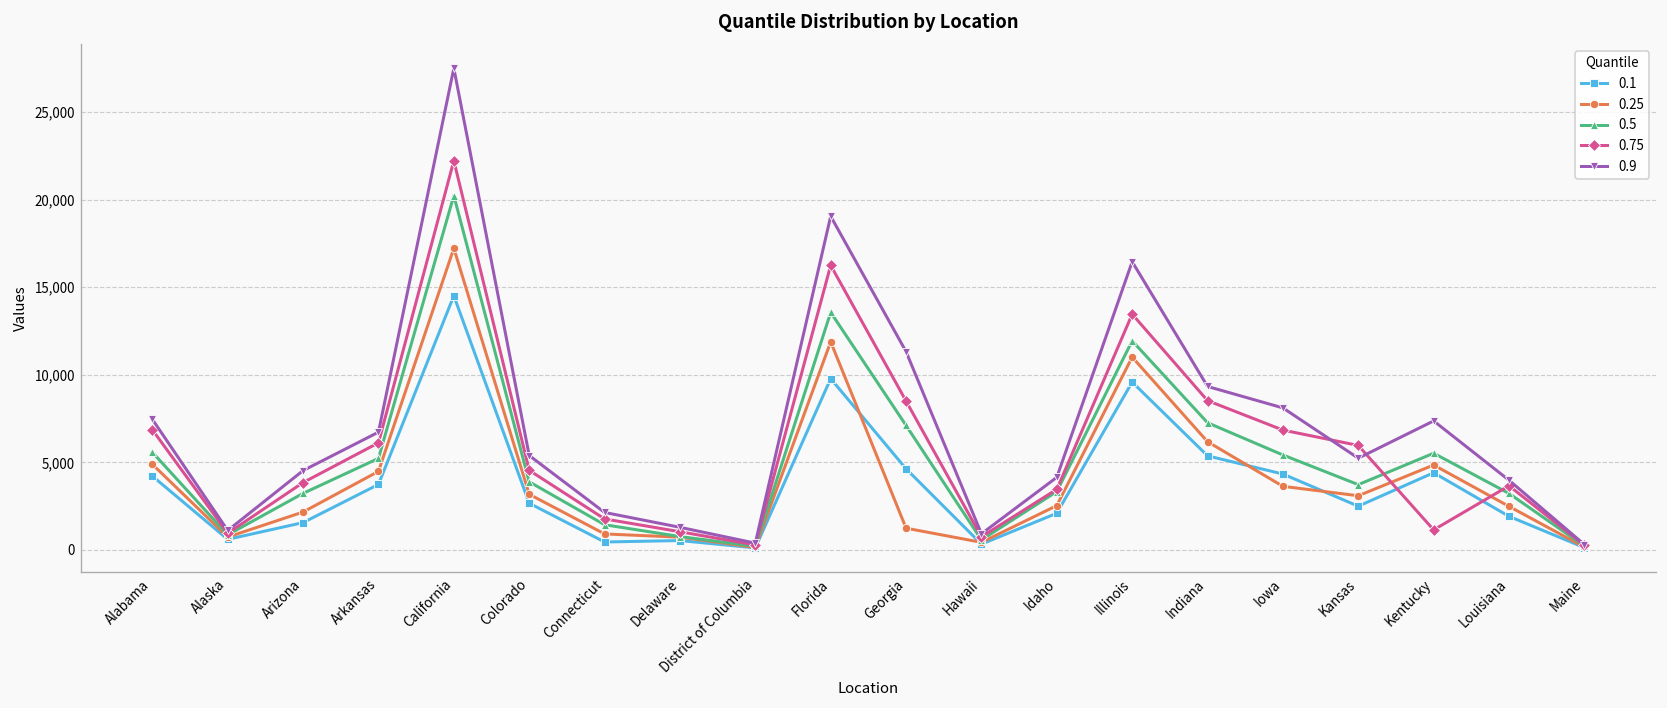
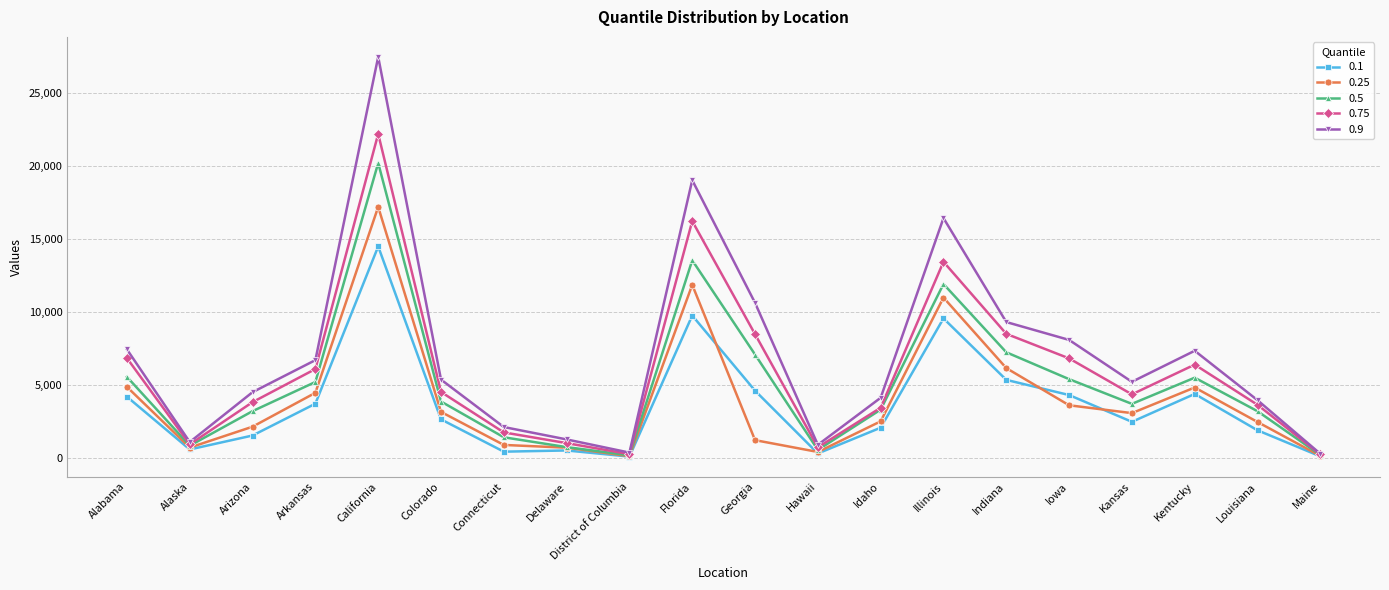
0.9, Georgia: 11,300 -> 10,600
0.75, Kansas: 6,000 -> 4,400
0.75, Kentucky: 1,100 -> 6,400
